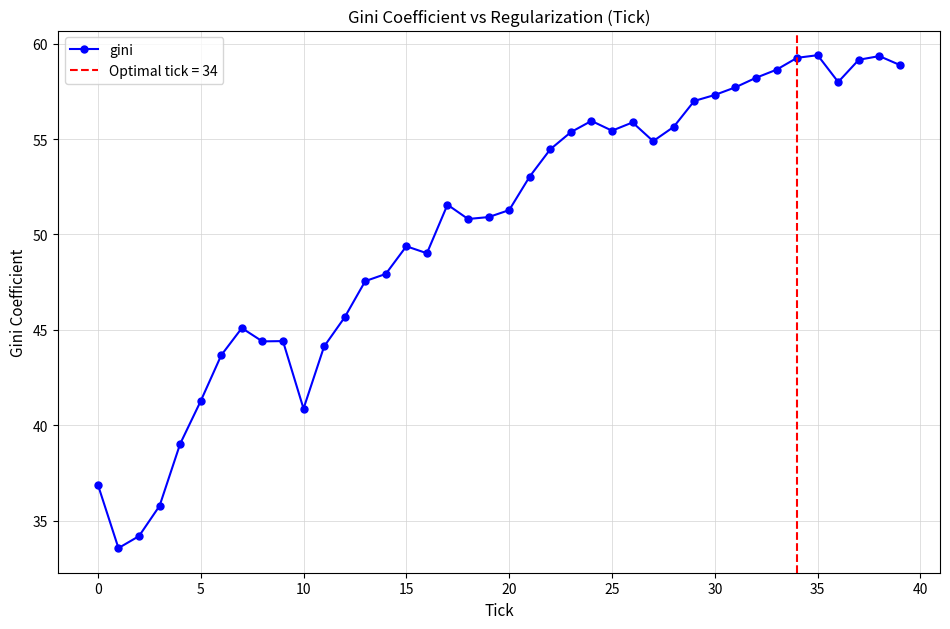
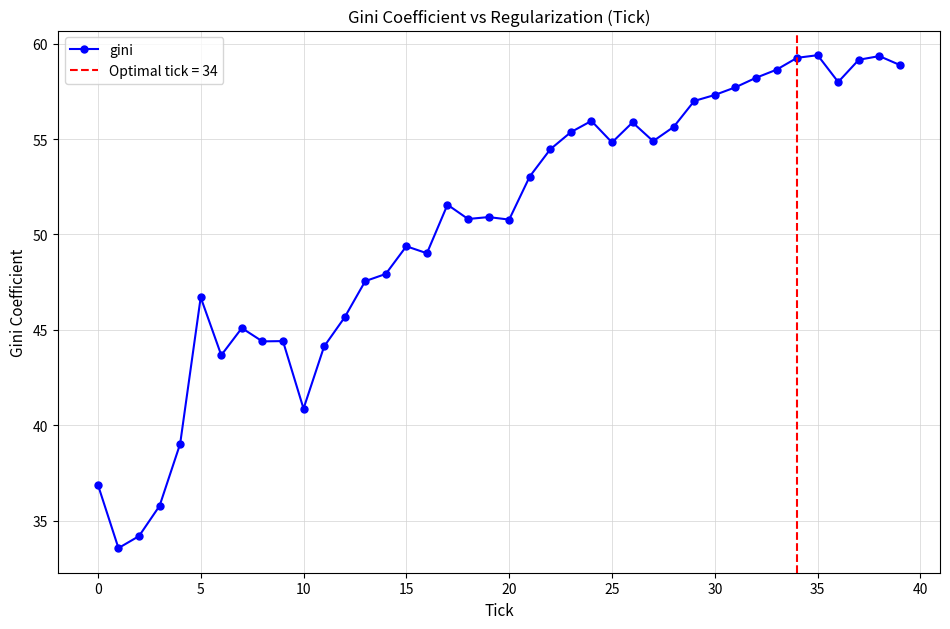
5: 41.3 -> 46.7
20: 51.3 -> 50.8
25: 55.4 -> 54.8
